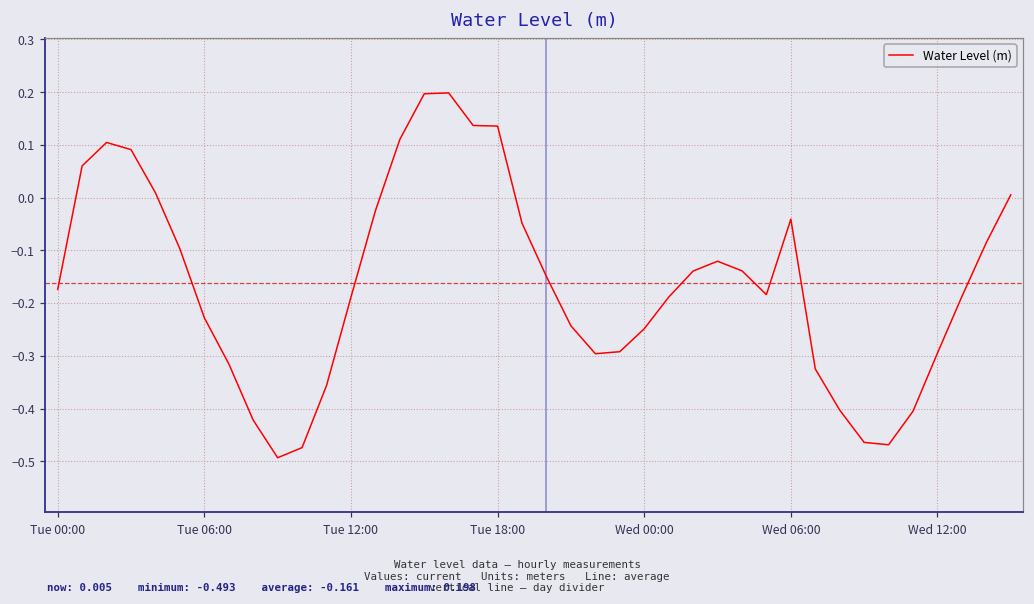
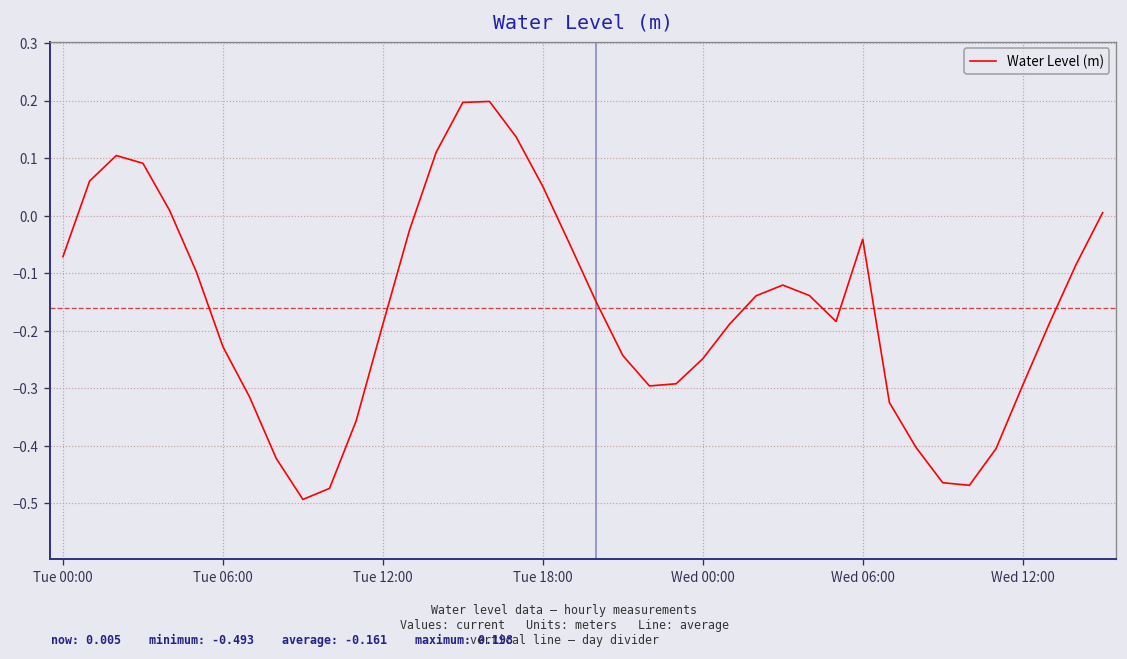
Tue 00:00: -0.17 -> -0.07
Tue 18:00: 0.14 -> 0.05
